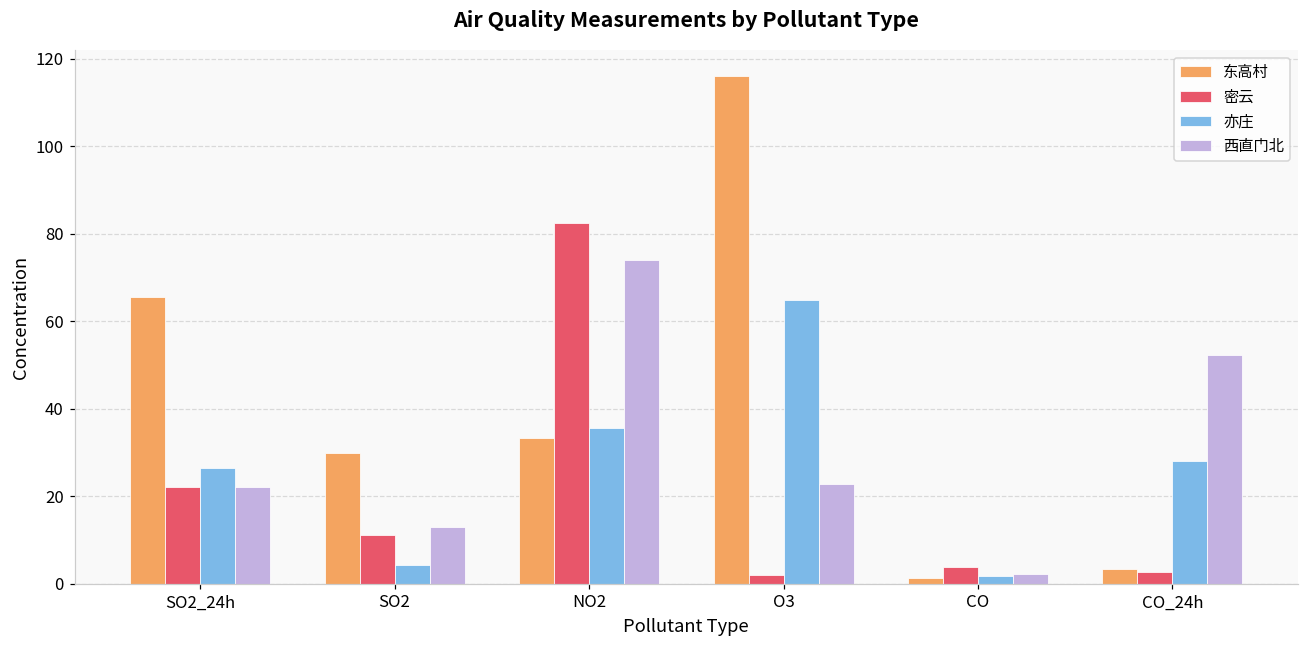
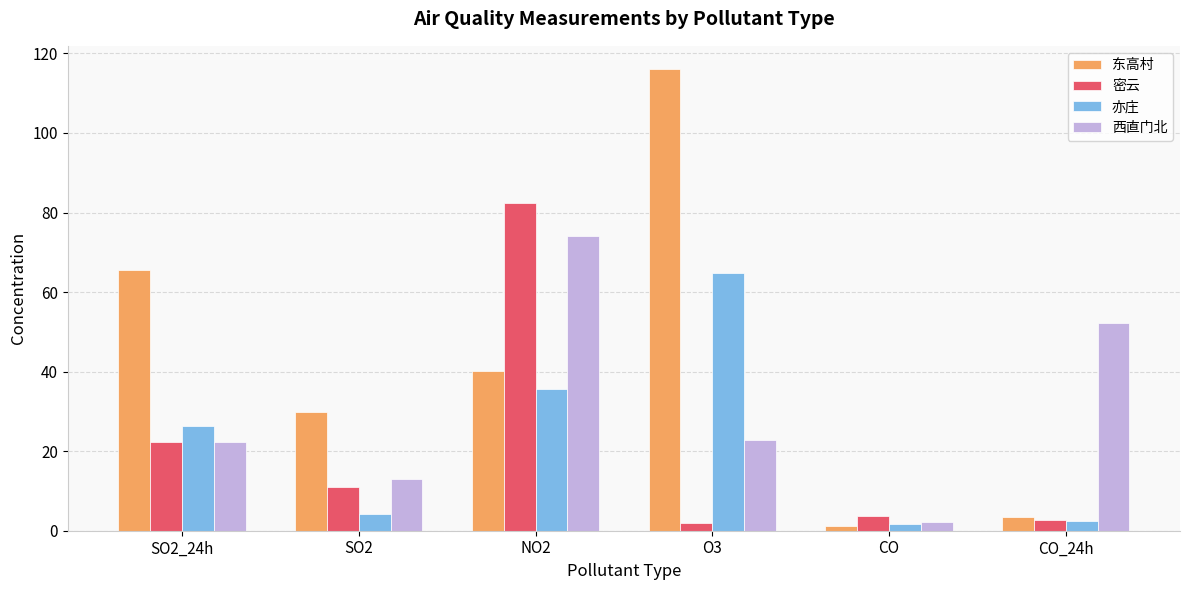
东高村, NO2: 33 -> 40
亦庄, CO_24h: 28 -> 3
